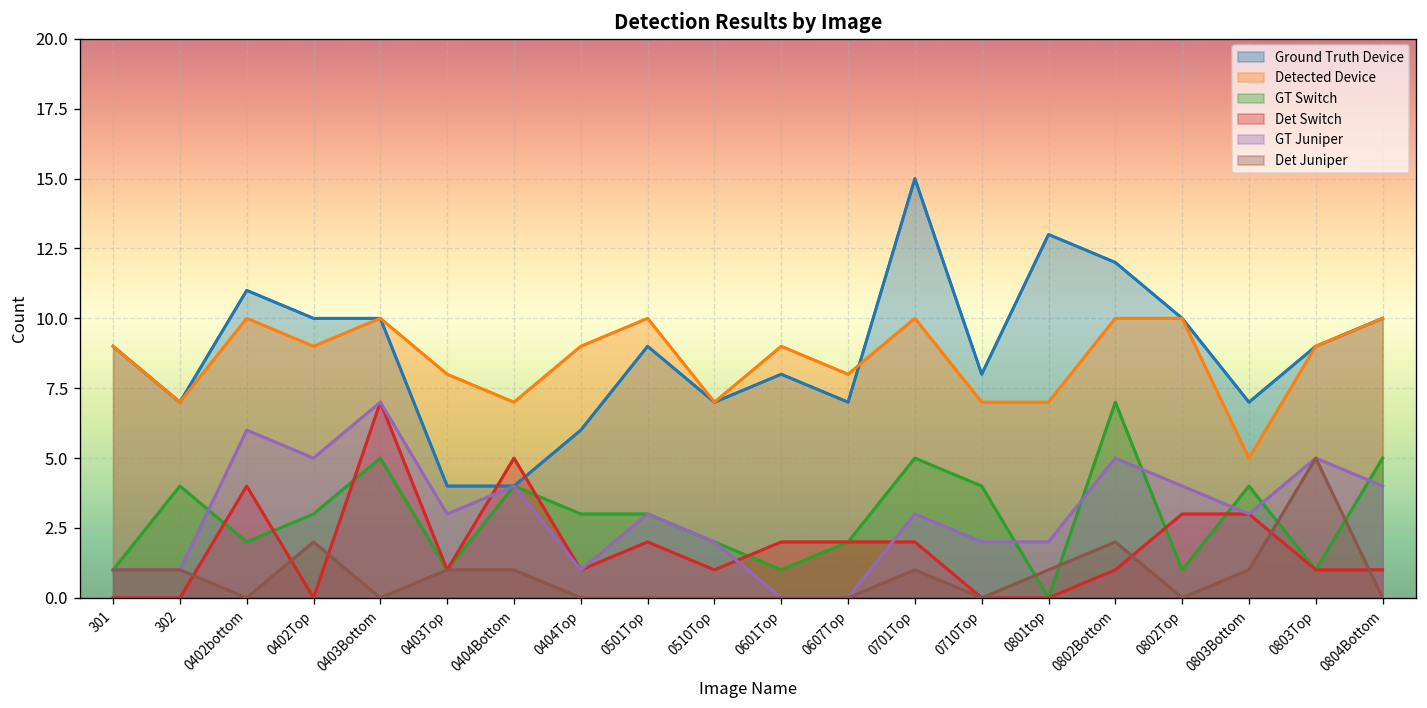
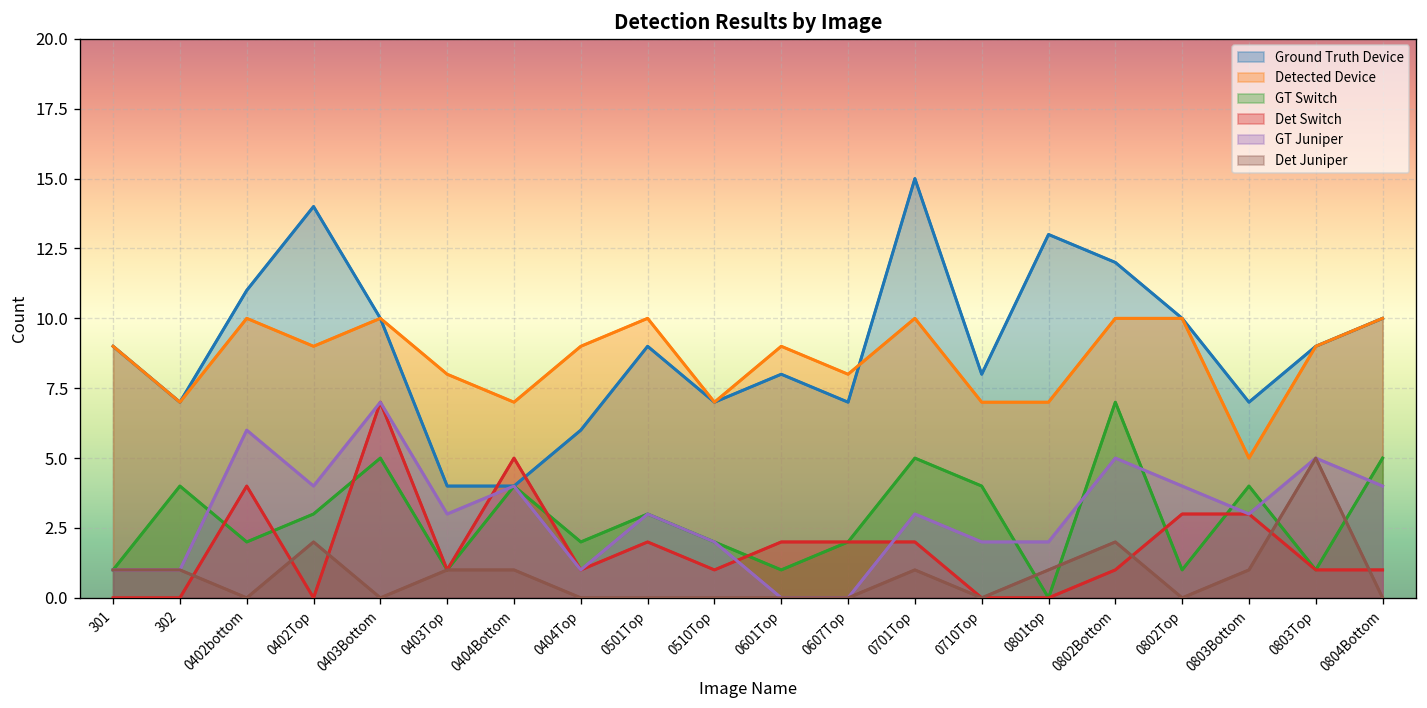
Ground Truth Device, 0402Top: 10 -> 14
GT Juniper, 0402Top: 5 -> 4
GT Switch, 0404Top: 3 -> 2
